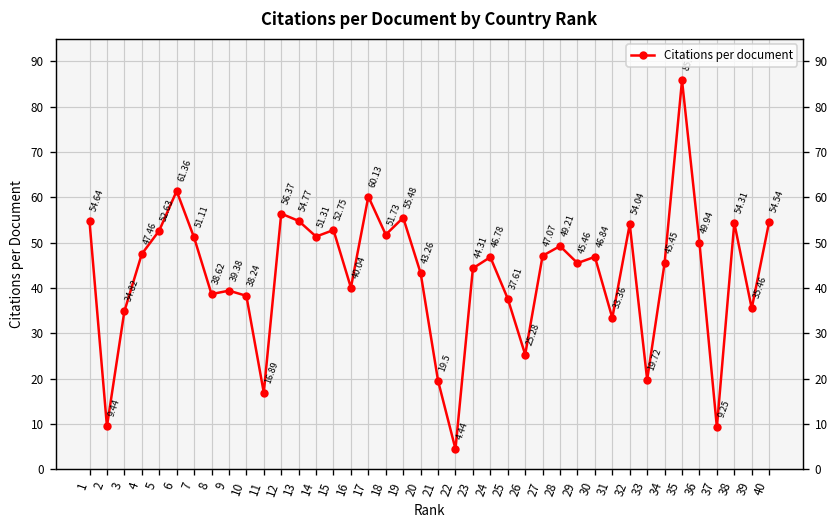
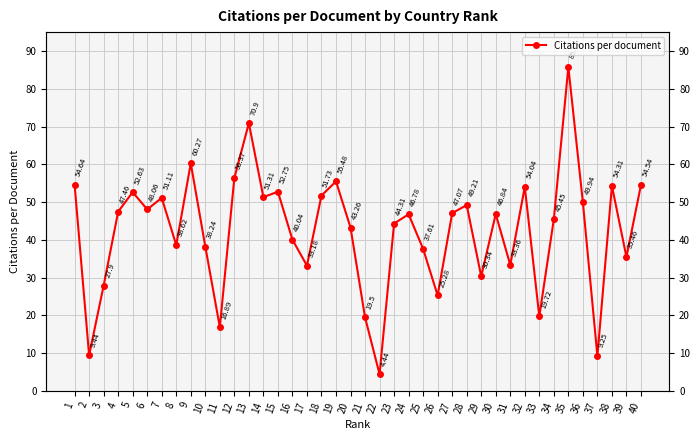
3: 34.82 -> 27.9
6: 61.36 -> 48.06
9: 39.38 -> 60.27
13: 54.77 -> 70.9
17: 60.13 -> 33.18
29: 45.46 -> 30.34
